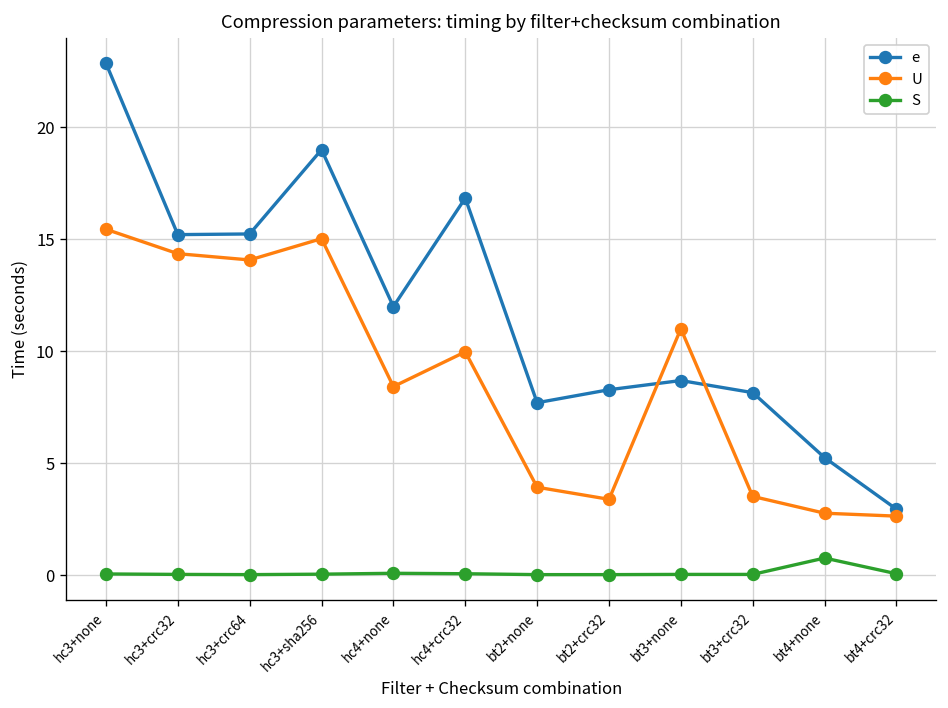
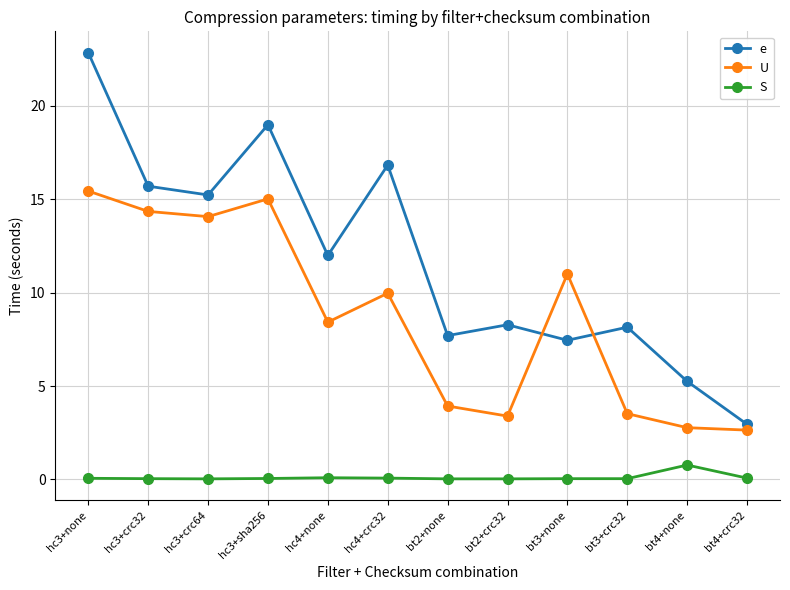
e, hc3+crc32: 15.2 -> 15.7
e, bt3+none: 8.7 -> 7.5
